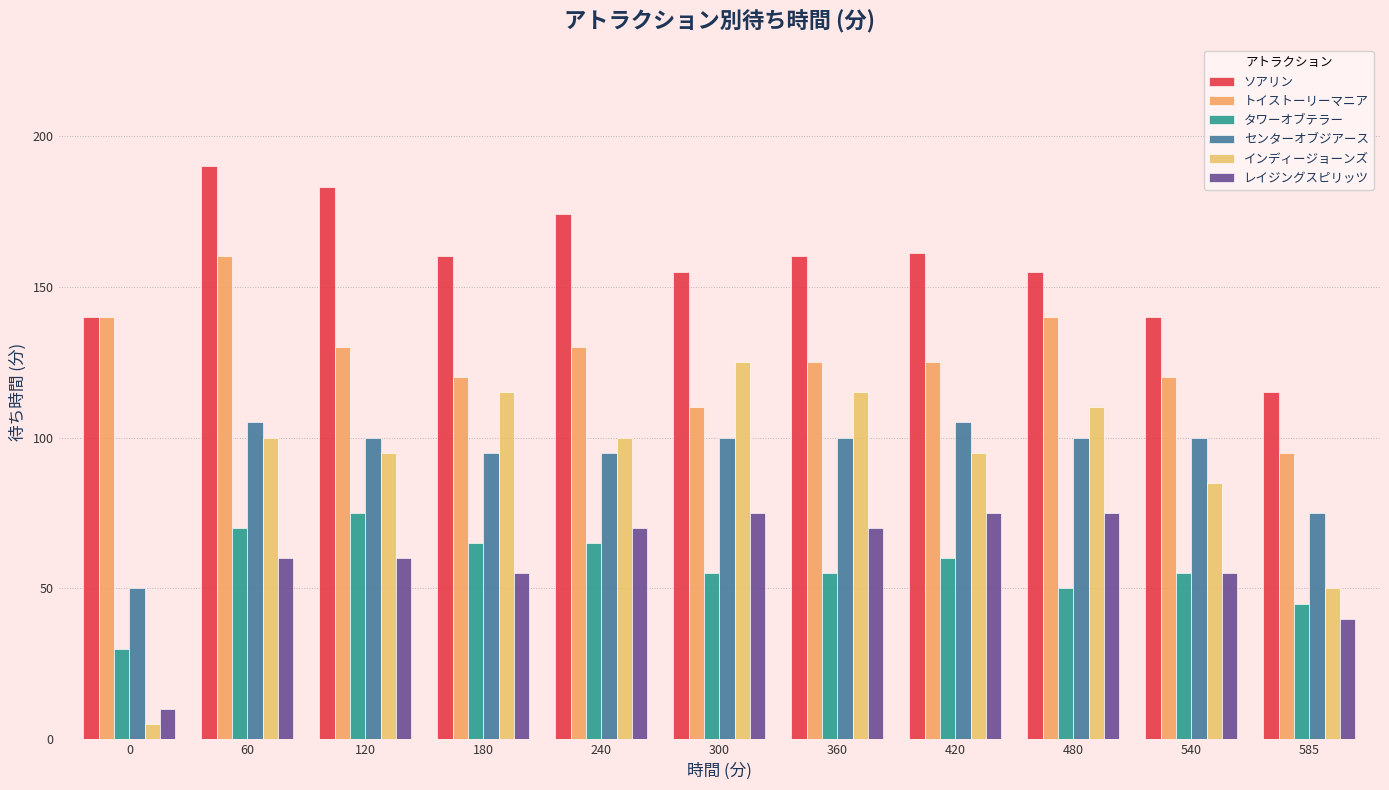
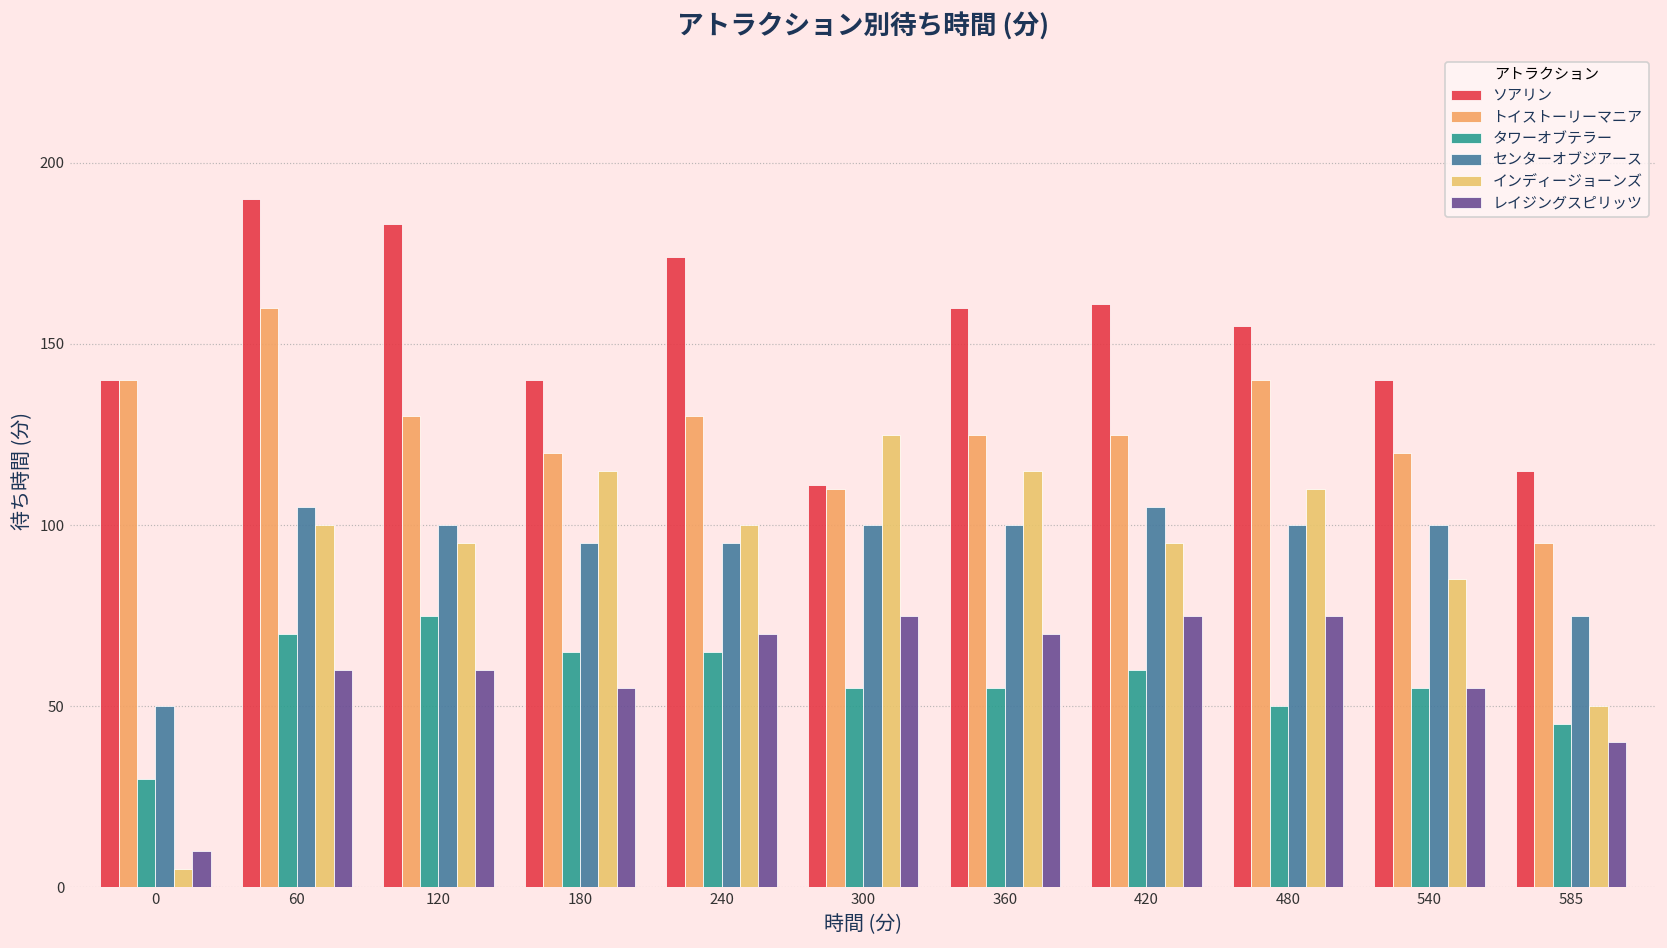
ソアリン, 180: 160 -> 140
ソアリン, 300: 155 -> 111
